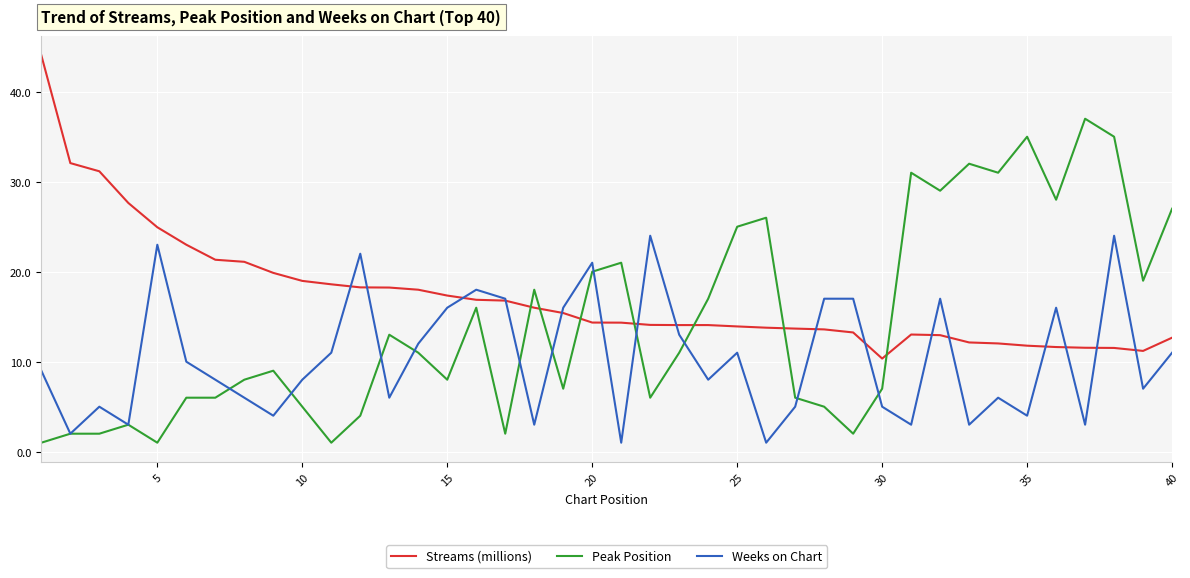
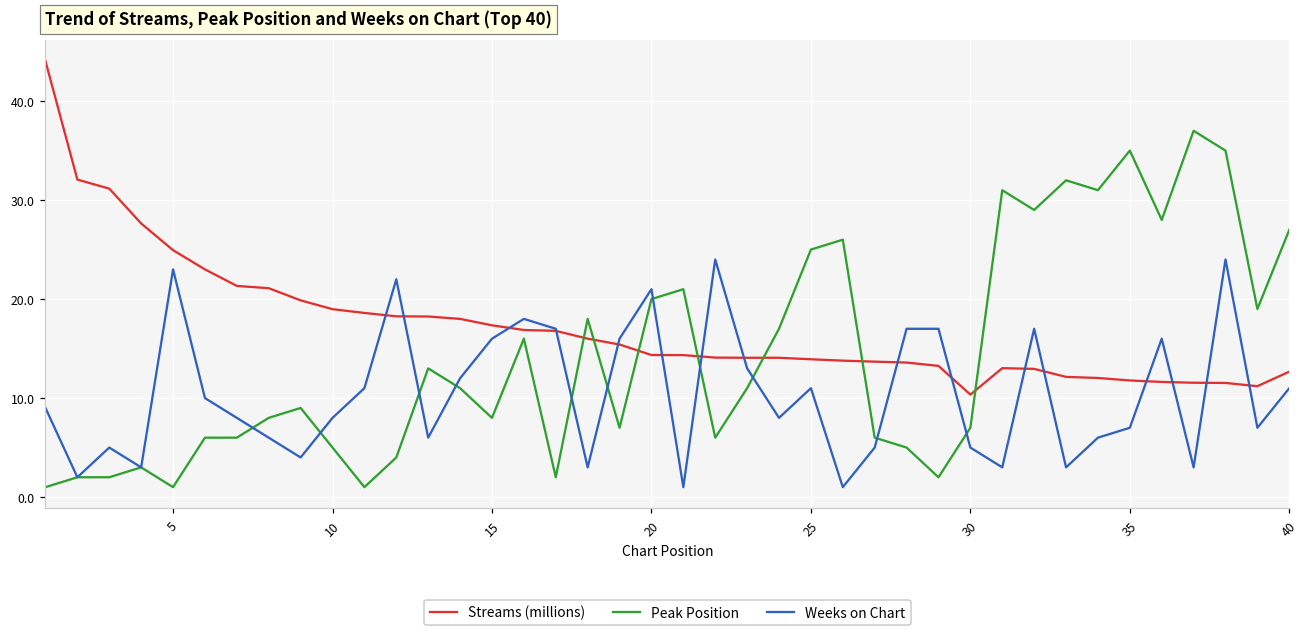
Weeks on Chart, 35: 4 -> 7
